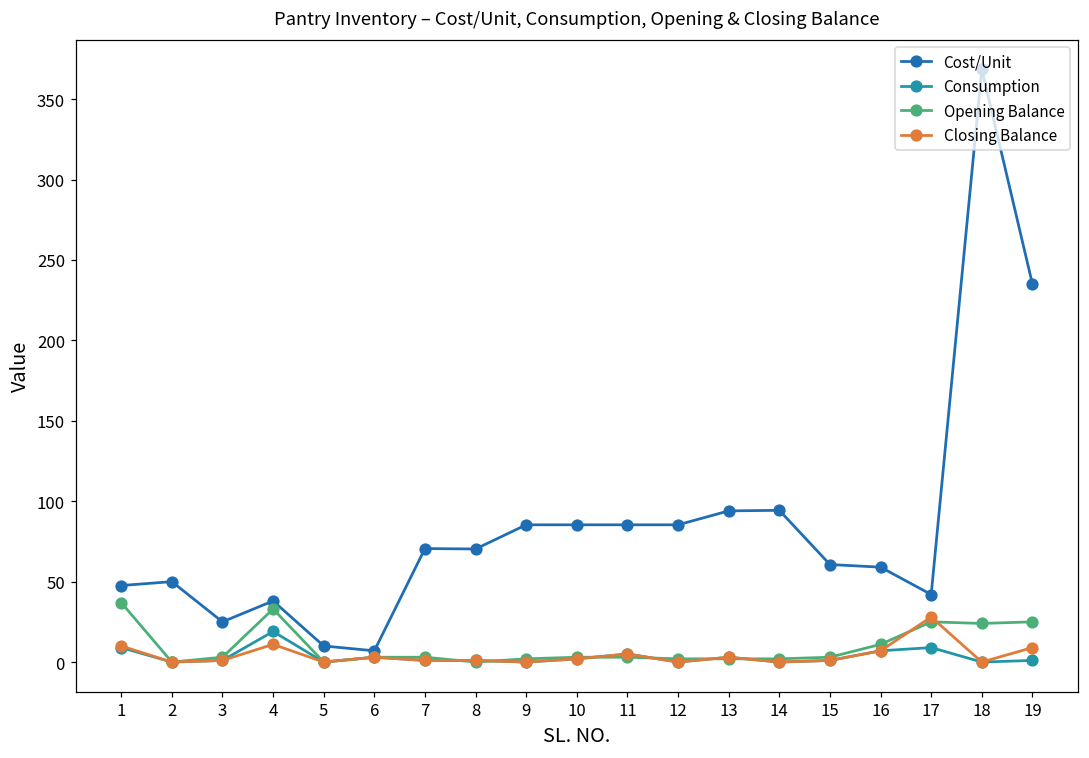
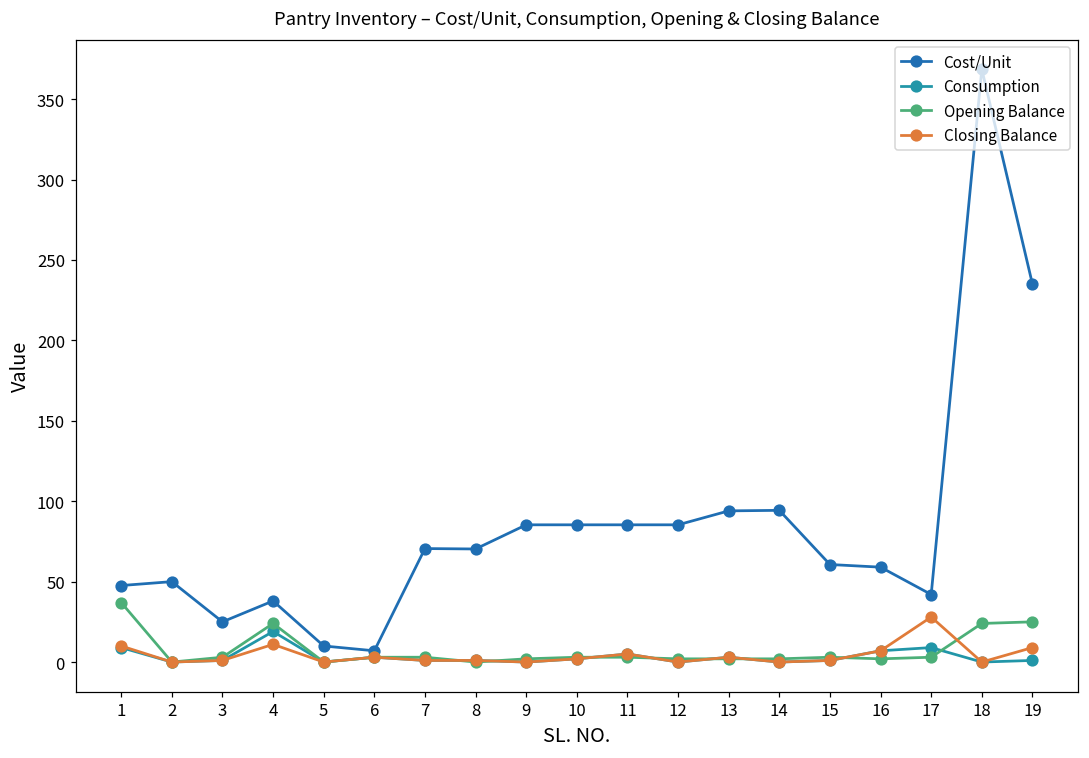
Opening Balance, 4: 33 -> 24
Opening Balance, 16: 11 -> 2
Opening Balance, 17: 25 -> 3
